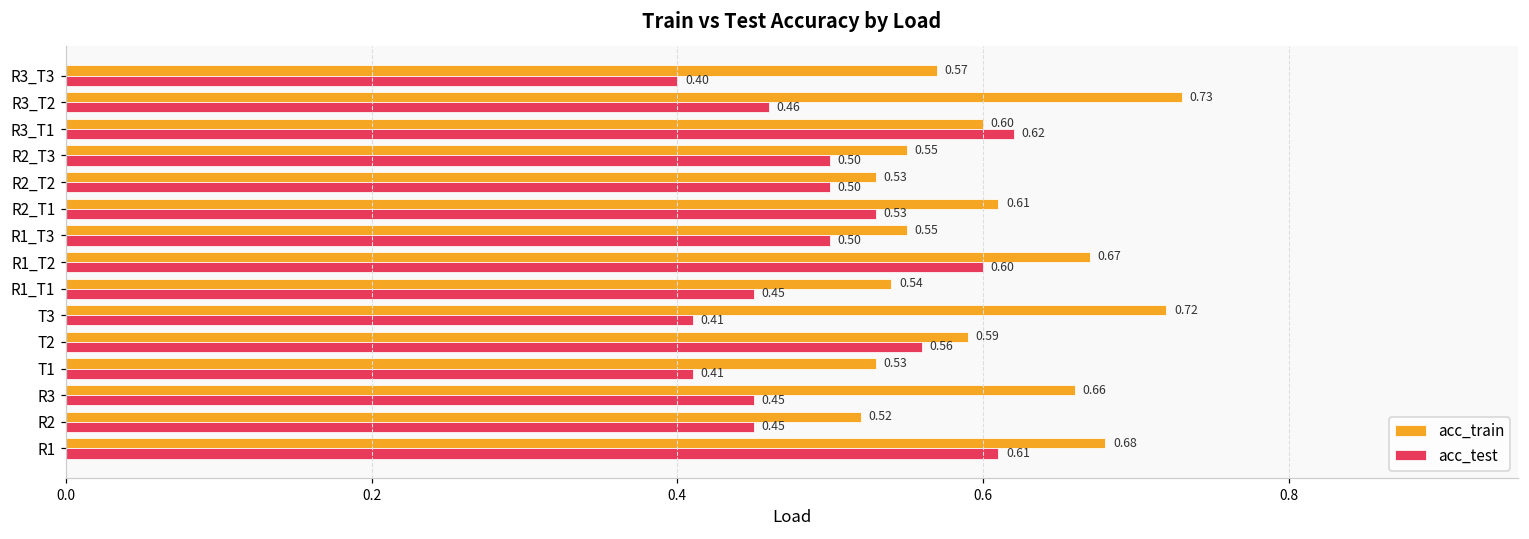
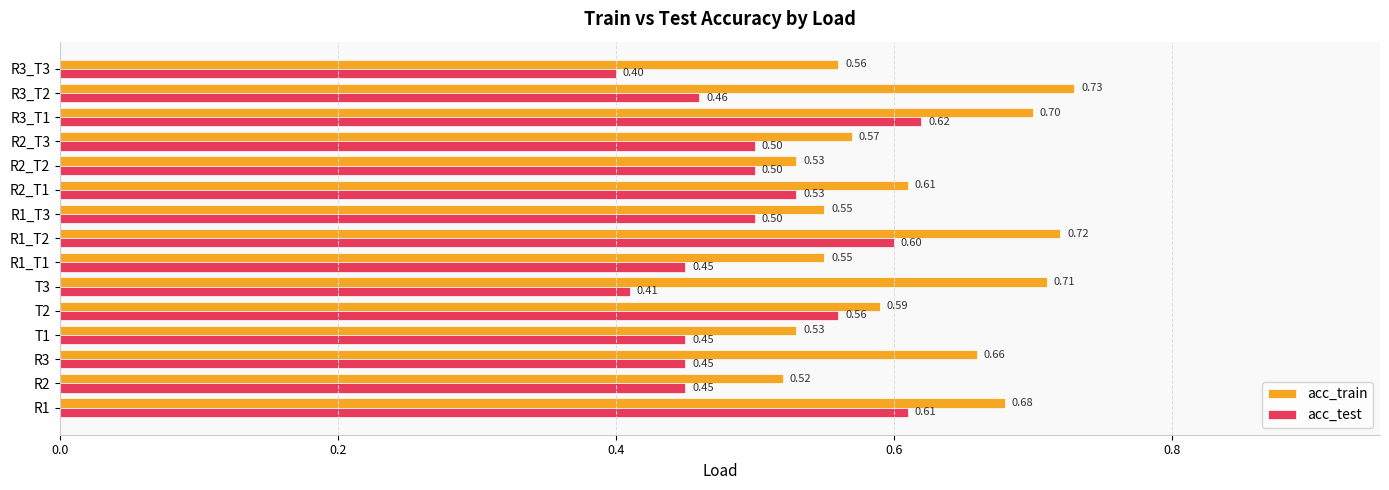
acc_train, R3_T3: 0.57 -> 0.56
acc_train, R3_T1: 0.60 -> 0.70
acc_train, R2_T3: 0.55 -> 0.57
acc_train, R1_T2: 0.67 -> 0.72
acc_train, R1_T1: 0.54 -> 0.55
acc_train, T3: 0.72 -> 0.71
acc_test, T1: 0.41 -> 0.45
